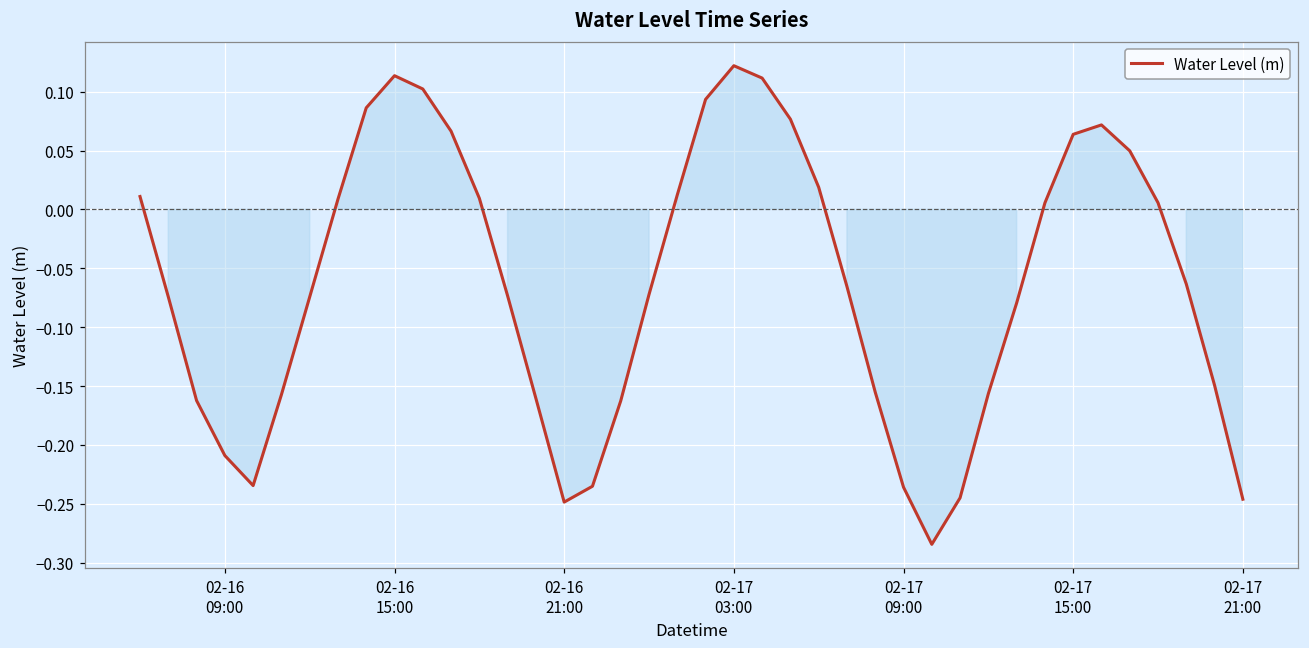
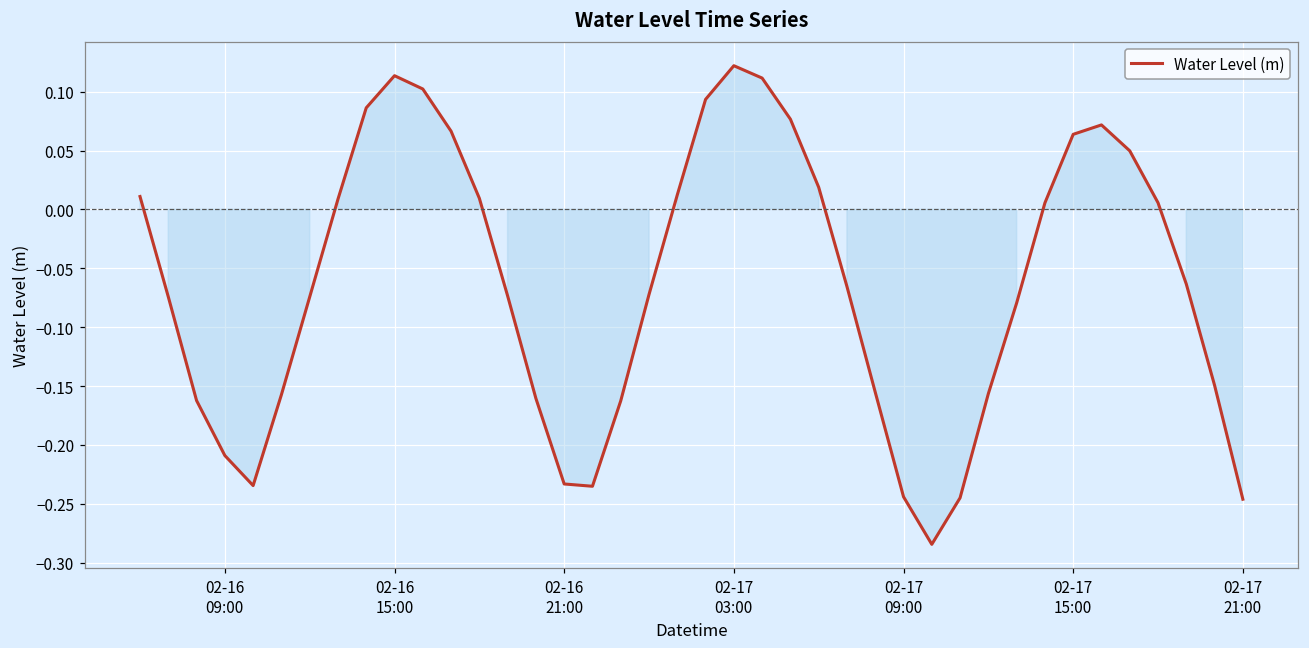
02-16 21:00: -0.249 -> -0.233
02-17 09:00: -0.236 -> -0.244
